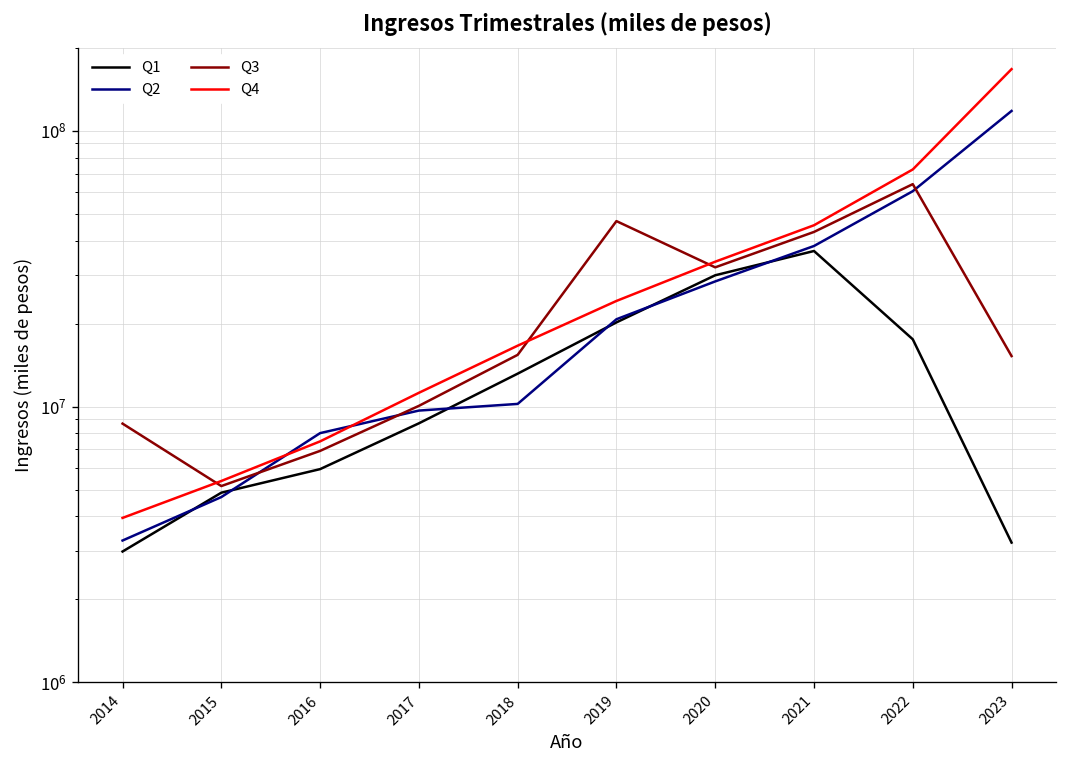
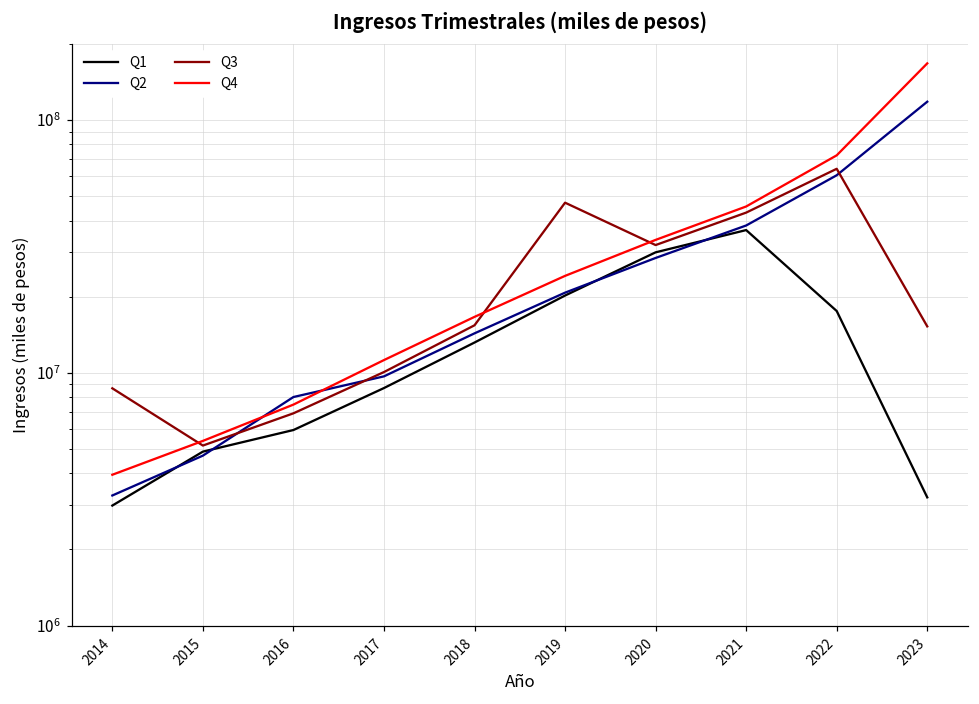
Q2, 2018: 10000000 -> 14000000
